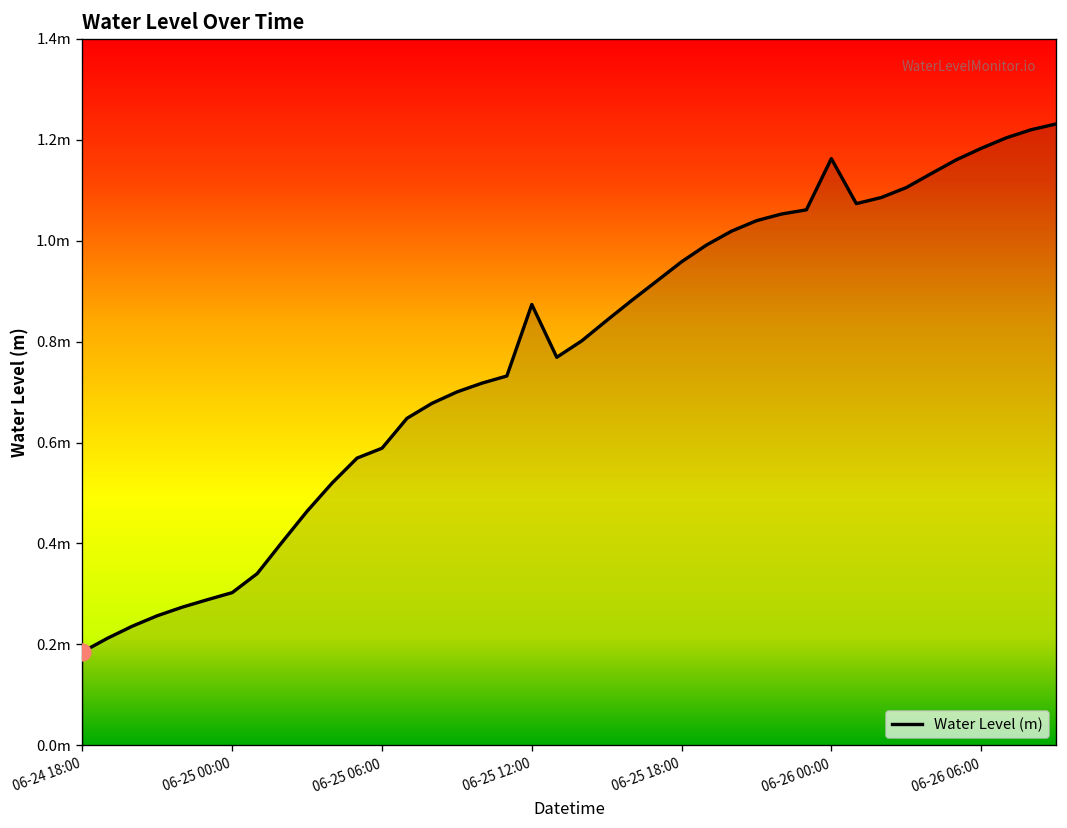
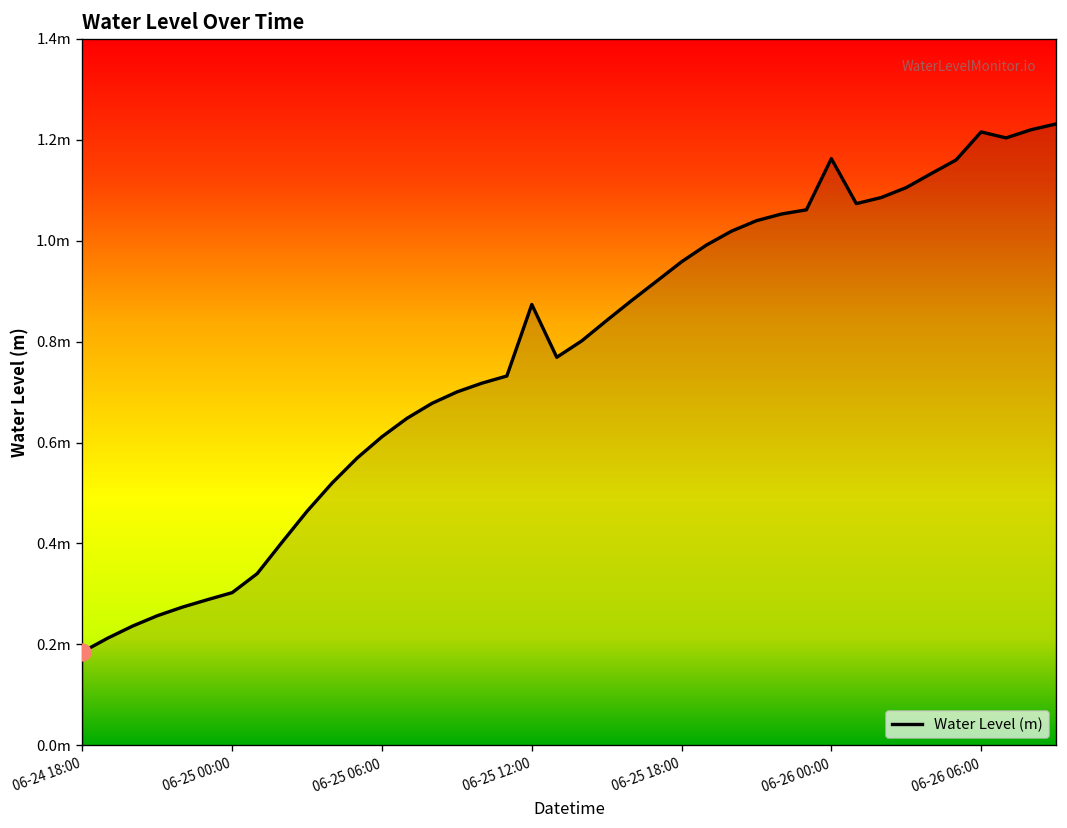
Water Level (m), 06-25 06:00: 0.59m -> 0.61m
Water Level (m), 06-26 06:00: 1.18m -> 1.22m
